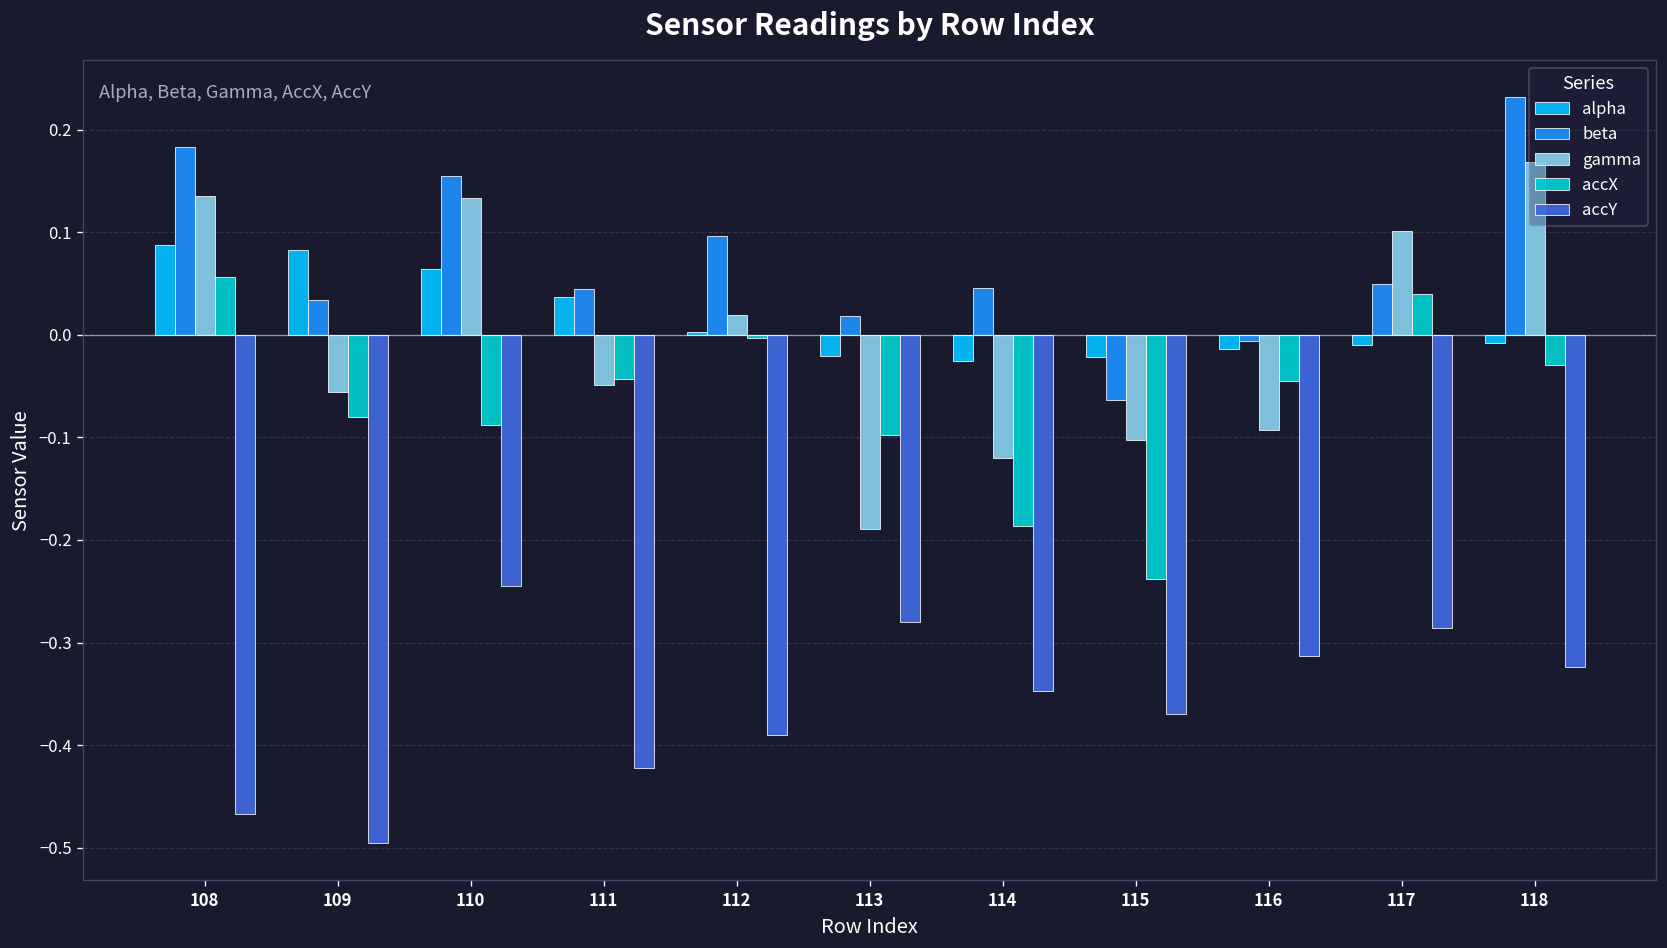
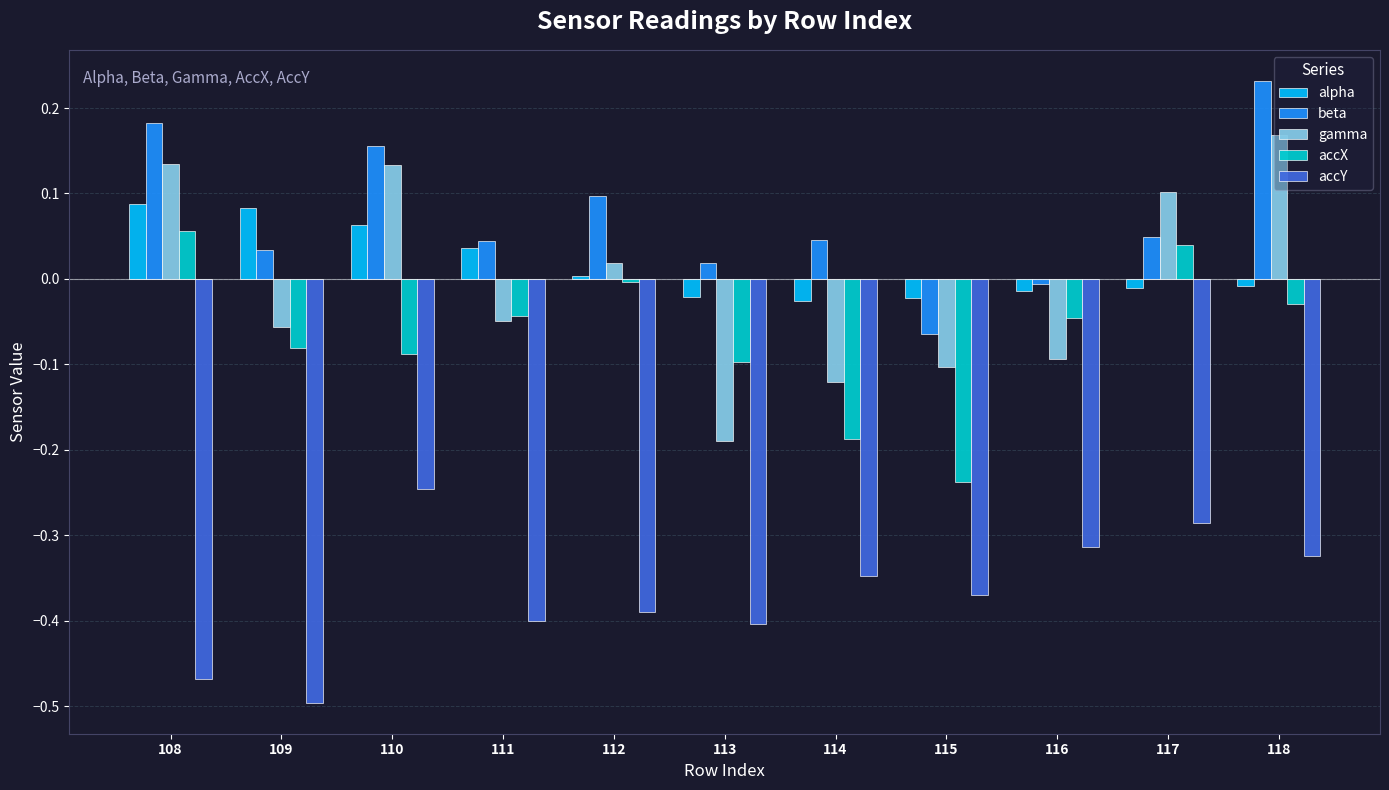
accY, 111: -0.42 -> -0.40
accY, 113: -0.28 -> -0.40
